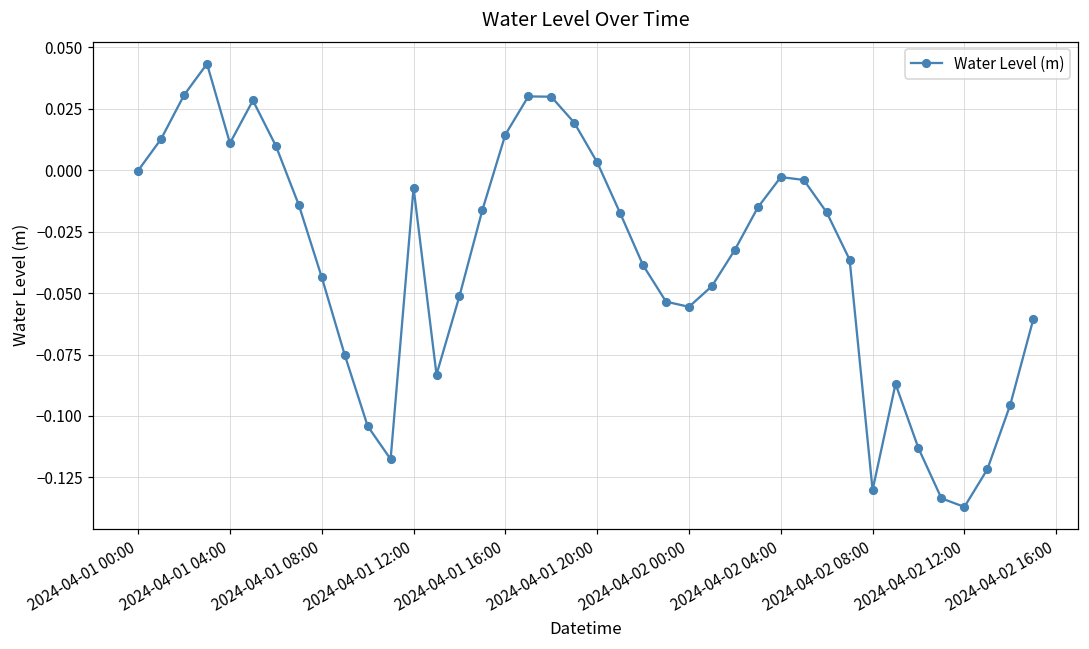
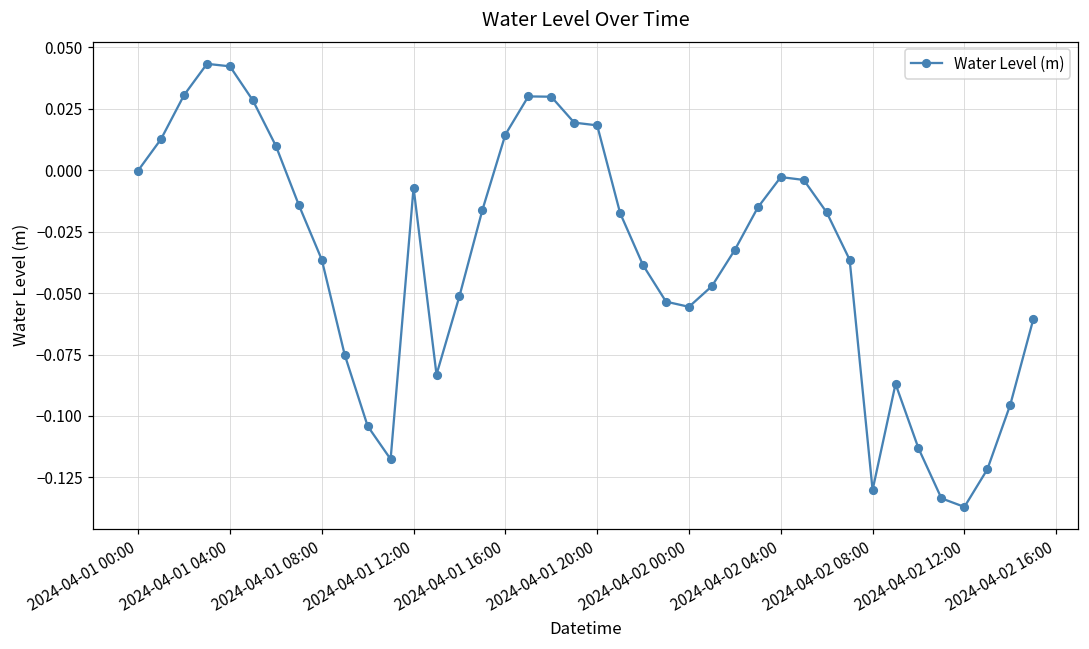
2024-04-01 04:00: 0.011 -> 0.042
2024-04-01 08:00: -0.044 -> -0.036
2024-04-01 20:00: 0.003 -> 0.018
